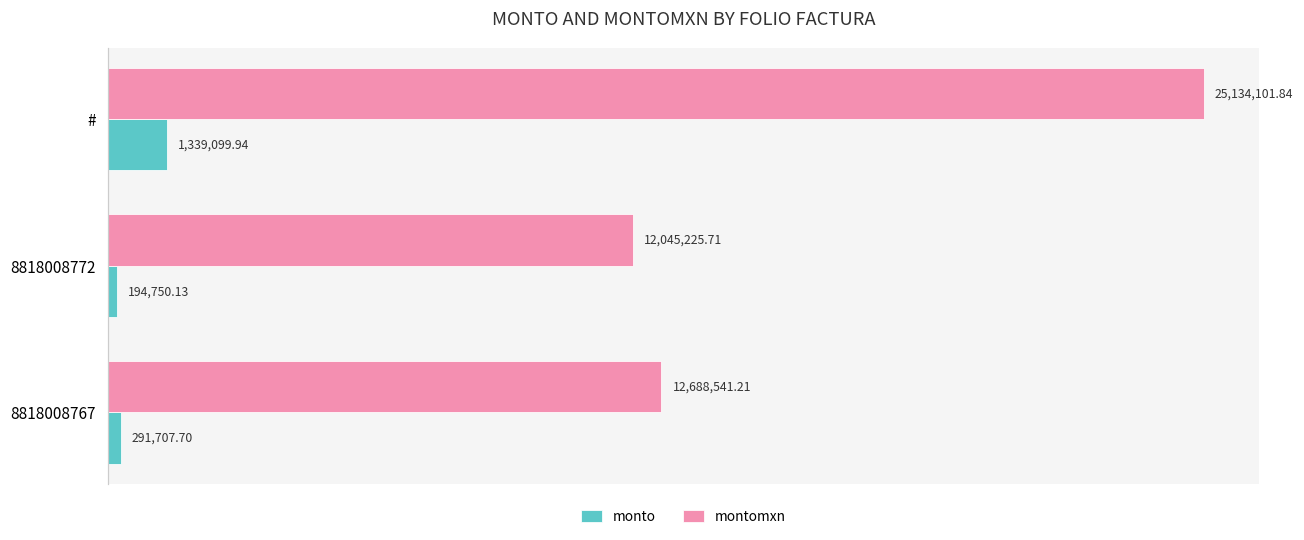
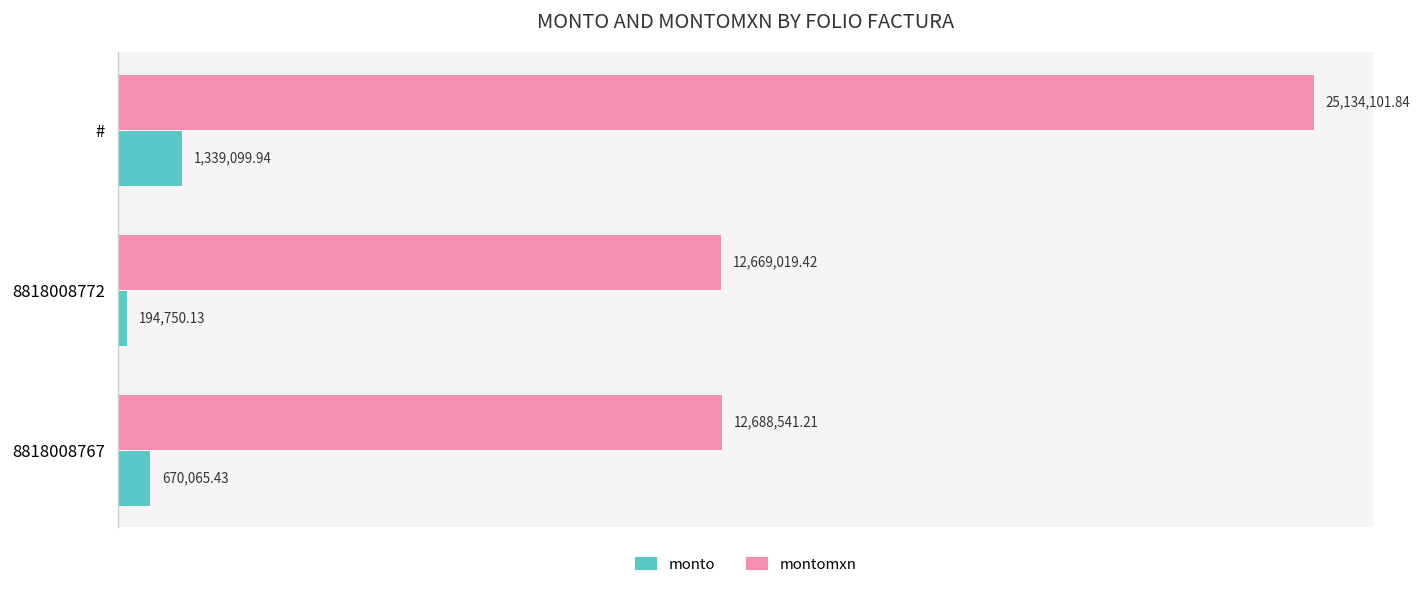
montomxn, 8818008772: 12,045,225.71 -> 12,669,019.42
monto, 8818008767: 291,707.70 -> 670,065.43
